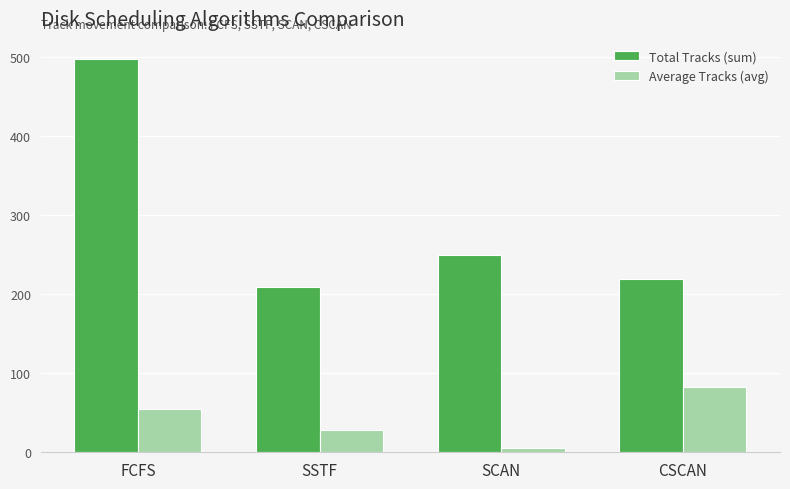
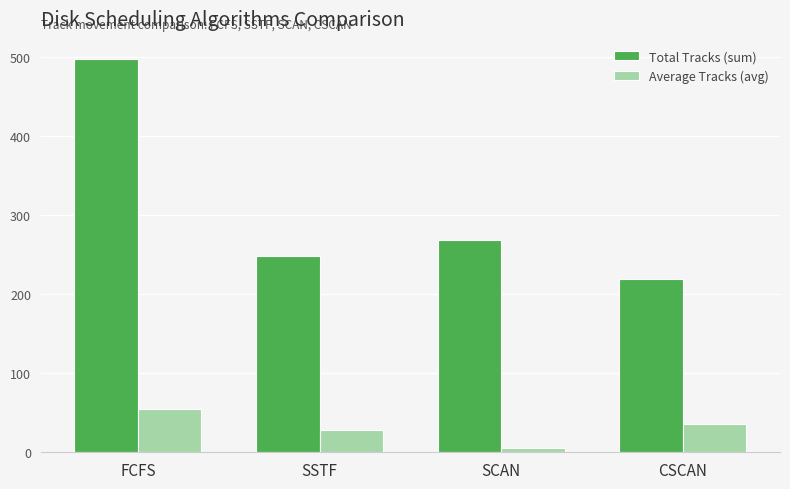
Total Tracks (sum), SSTF: 210 -> 250
Total Tracks (sum), SCAN: 250 -> 270
Average Tracks (avg), CSCAN: 80 -> 40
